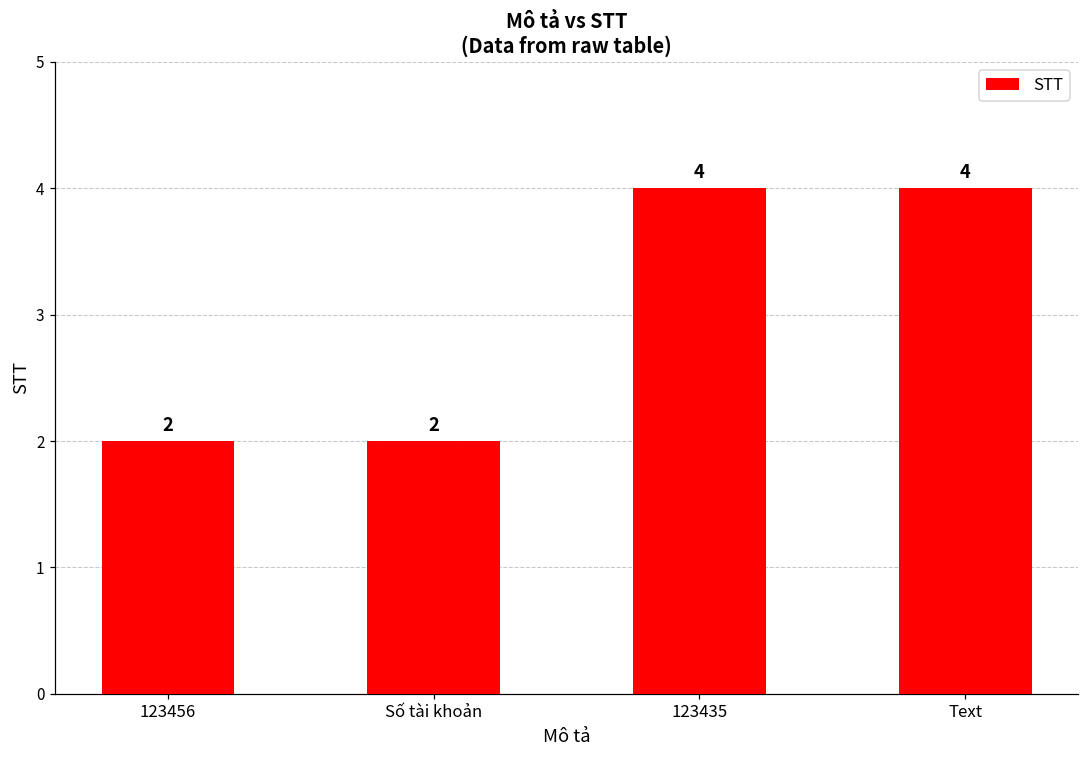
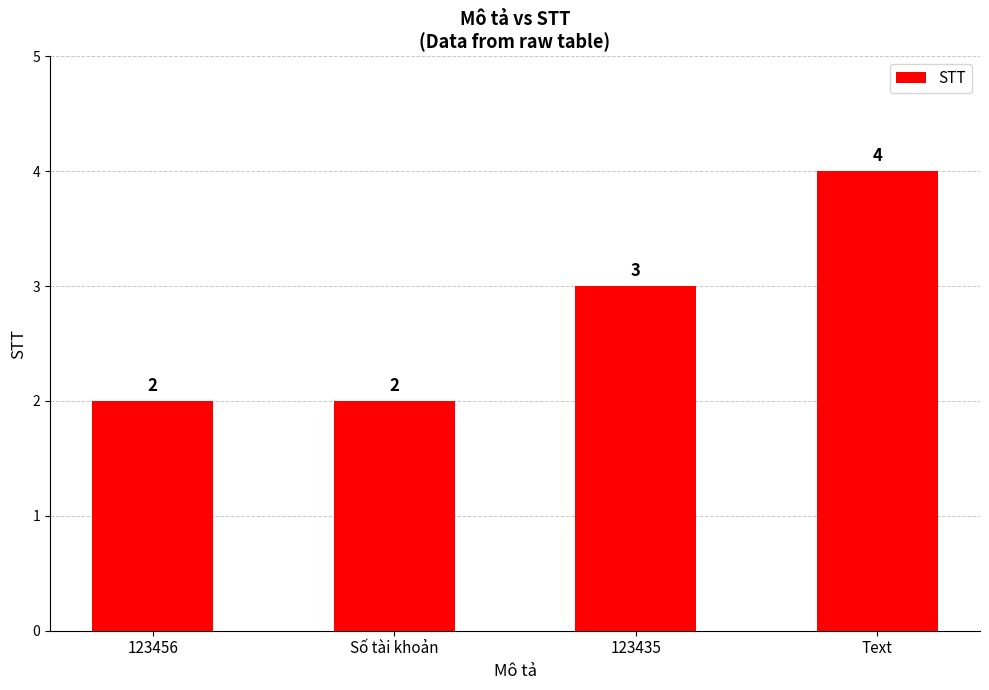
123435: 4 -> 3
